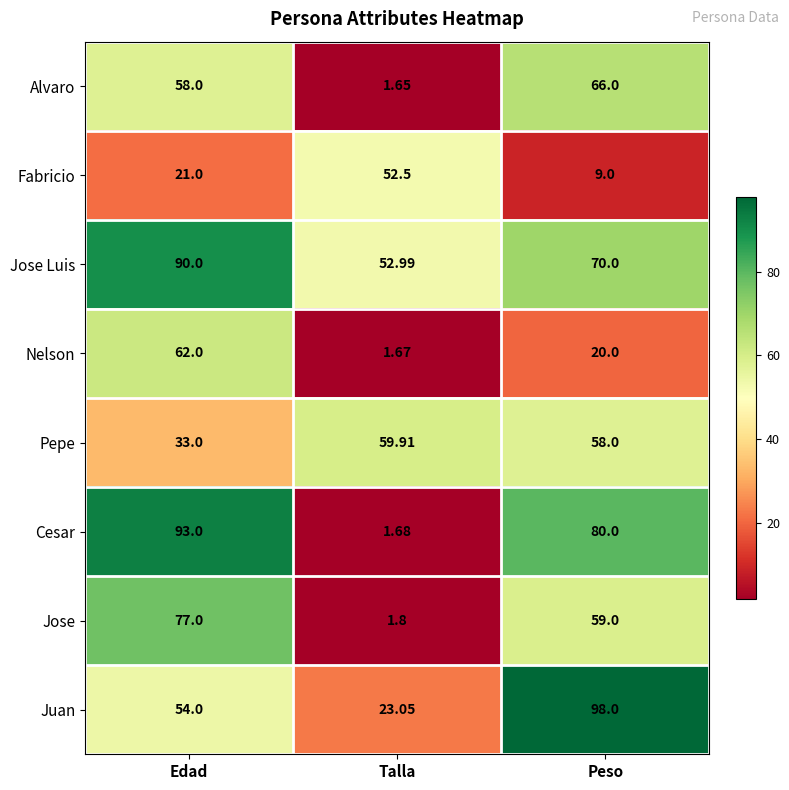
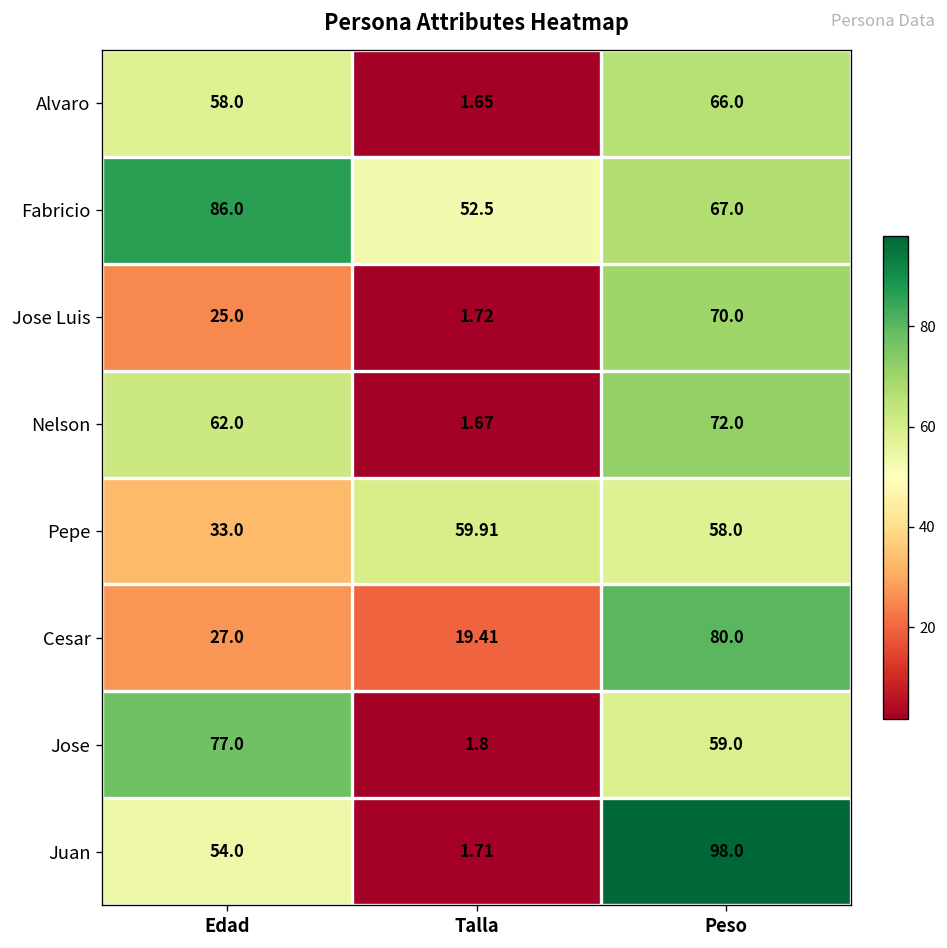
Fabricio, Edad: 21.0 -> 86.0
Fabricio, Peso: 9.0 -> 67.0
Jose Luis, Edad: 90.0 -> 25.0
Jose Luis, Talla: 52.99 -> 1.72
Nelson, Peso: 20.0 -> 72.0
Cesar, Edad: 93.0 -> 27.0
Cesar, Talla: 1.68 -> 19.41
Juan, Talla: 23.05 -> 1.71
